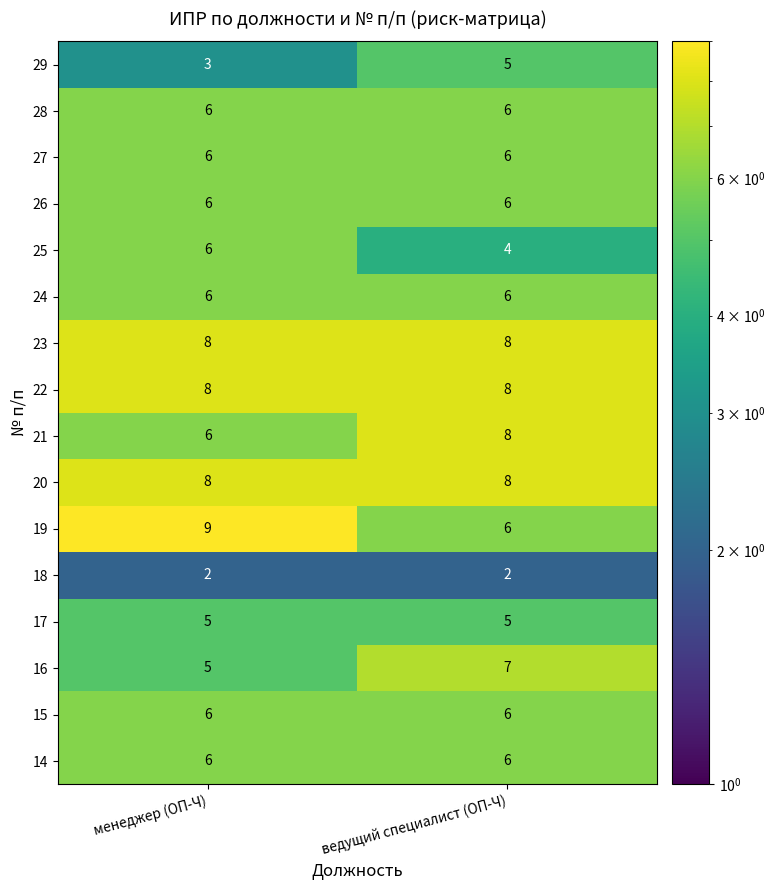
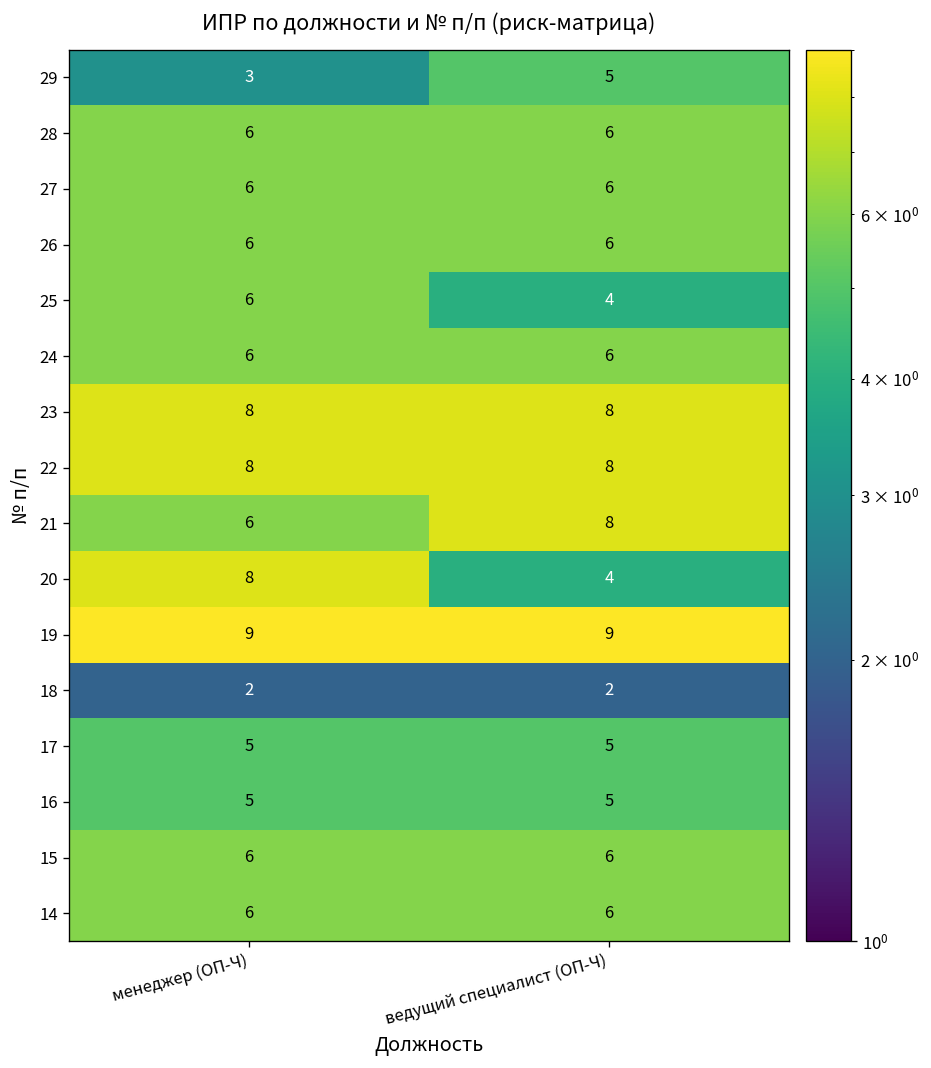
20, ведущий специалист (ОП-Ч): 8 -> 4
19, ведущий специалист (ОП-Ч): 6 -> 9
16, ведущий специалист (ОП-Ч): 7 -> 5
